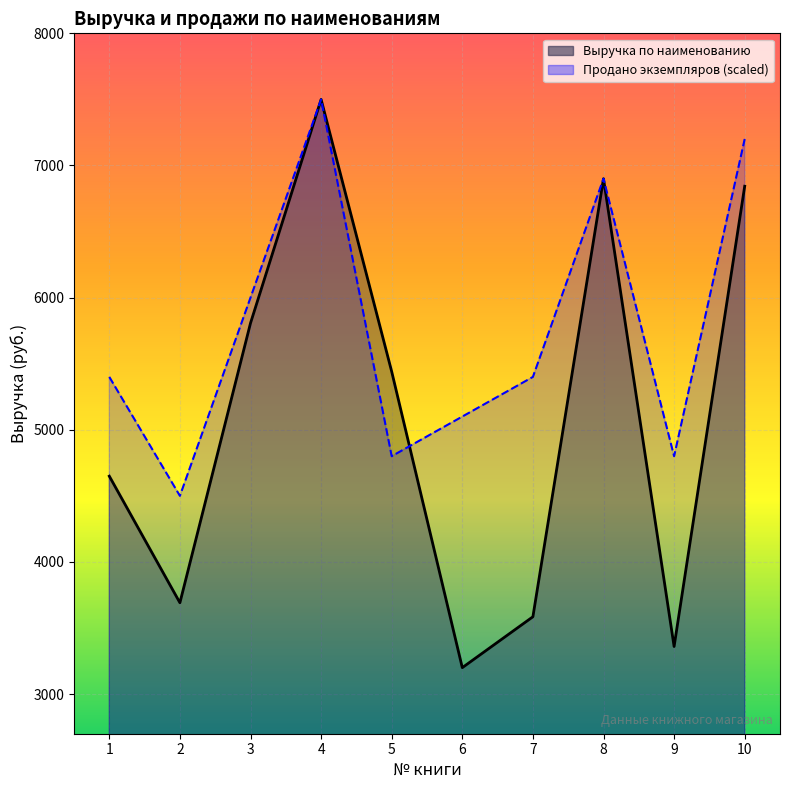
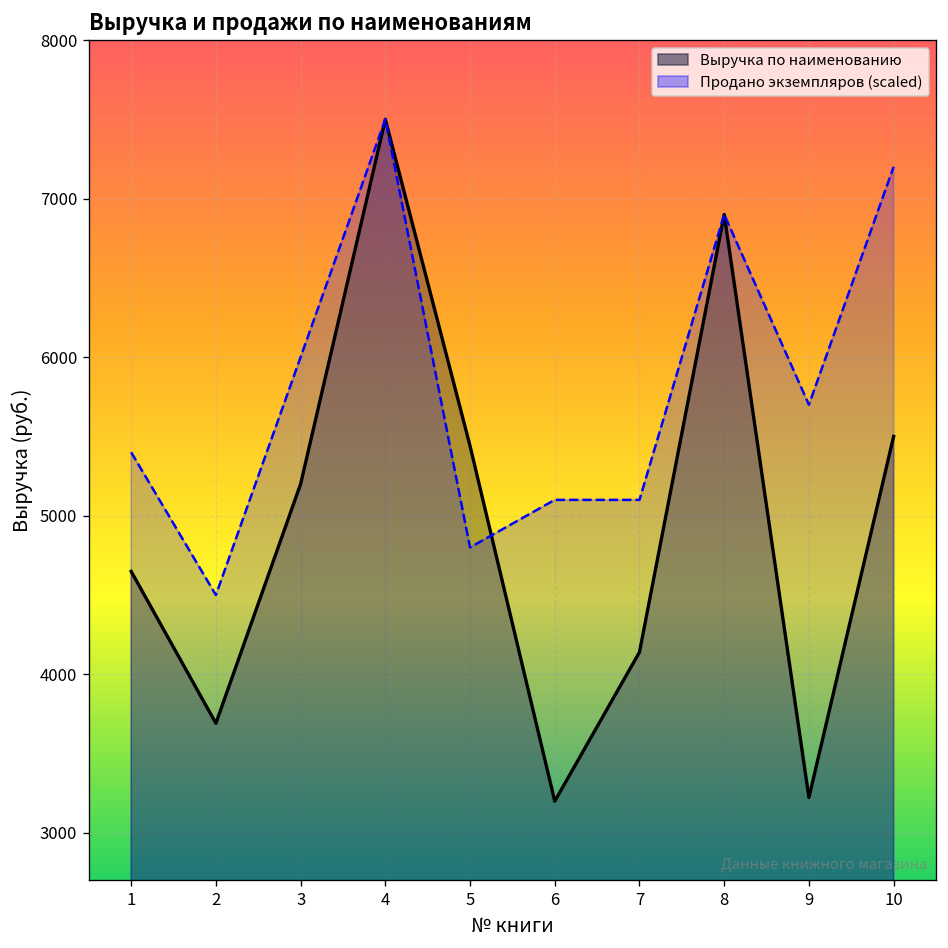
Выручка по наименованию, 3: 5810 -> 5200
Выручка по наименованию, 7: 3590 -> 4140
Продано экземпляров (scaled), 7: 5400 -> 5100
Выручка по наименованию, 9: 3360 -> 3220
Продано экземпляров (scaled), 9: 4800 -> 5700
Выручка по наименованию, 10: 6840 -> 5500
